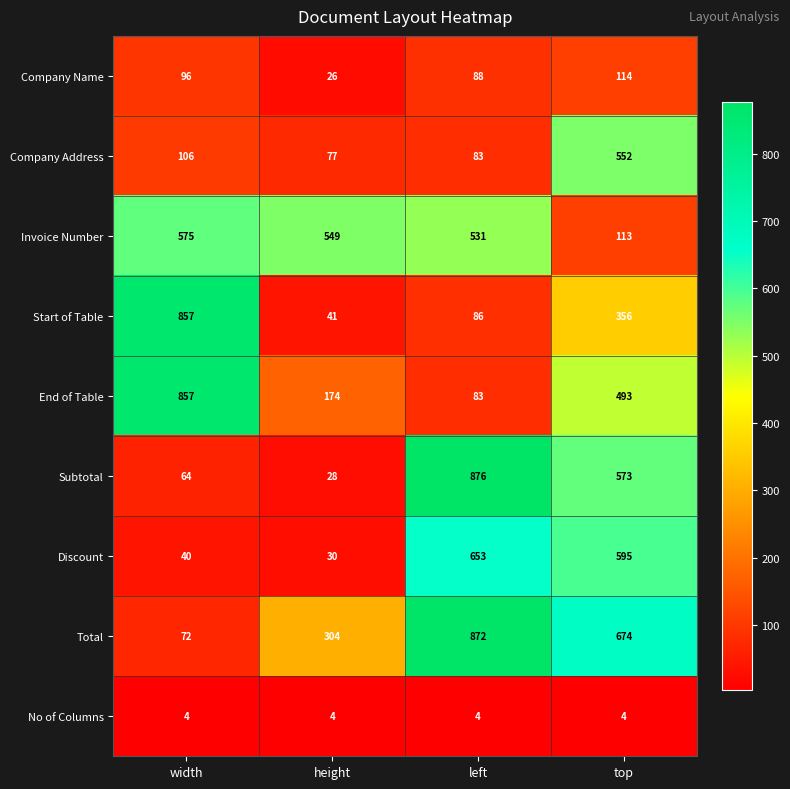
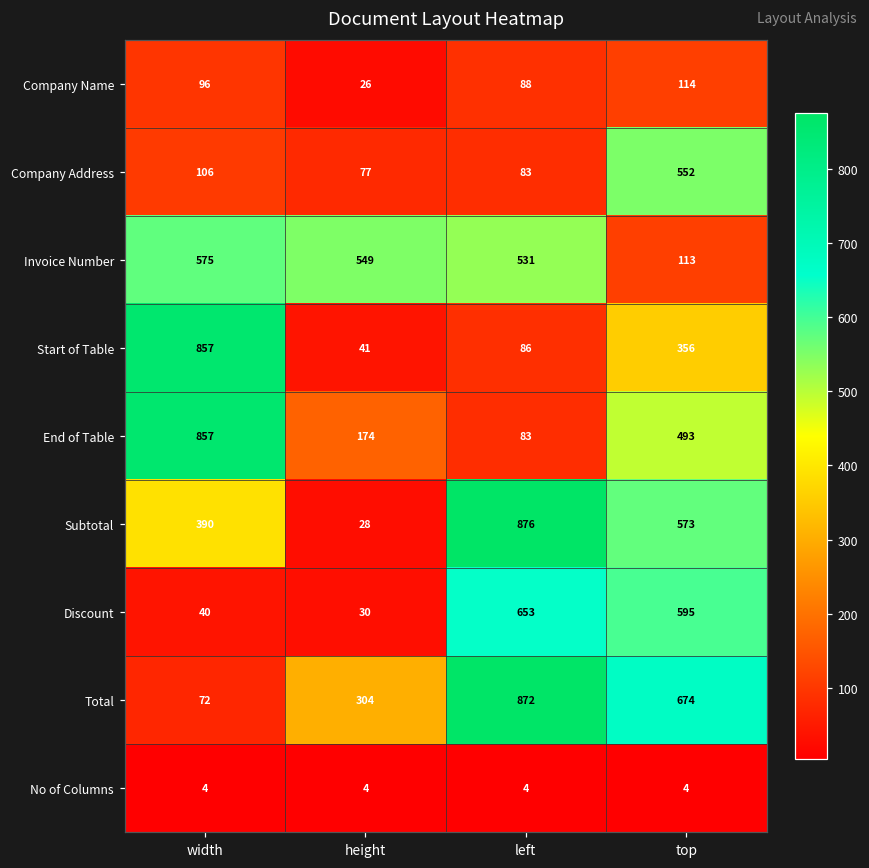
Subtotal, width: 64 -> 390
